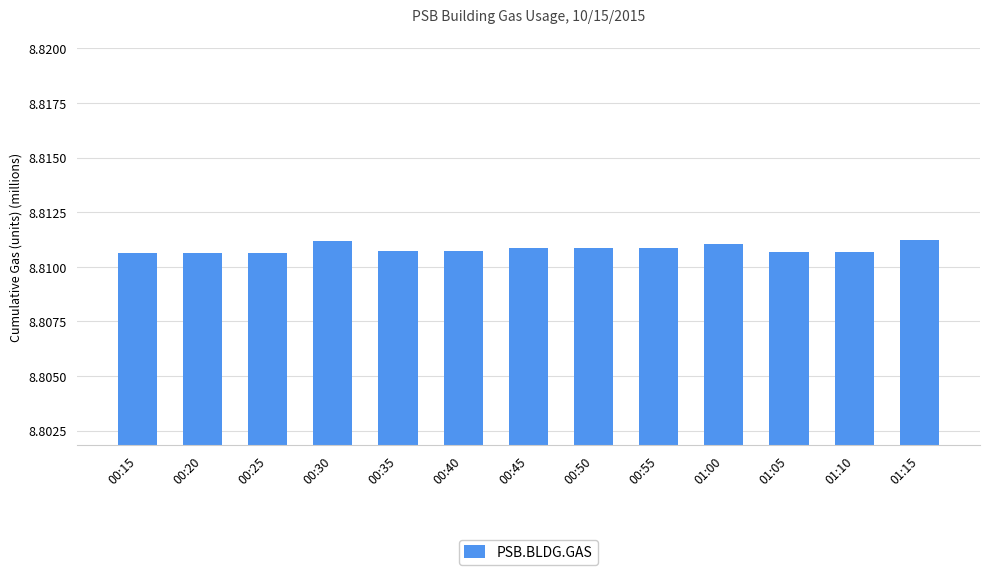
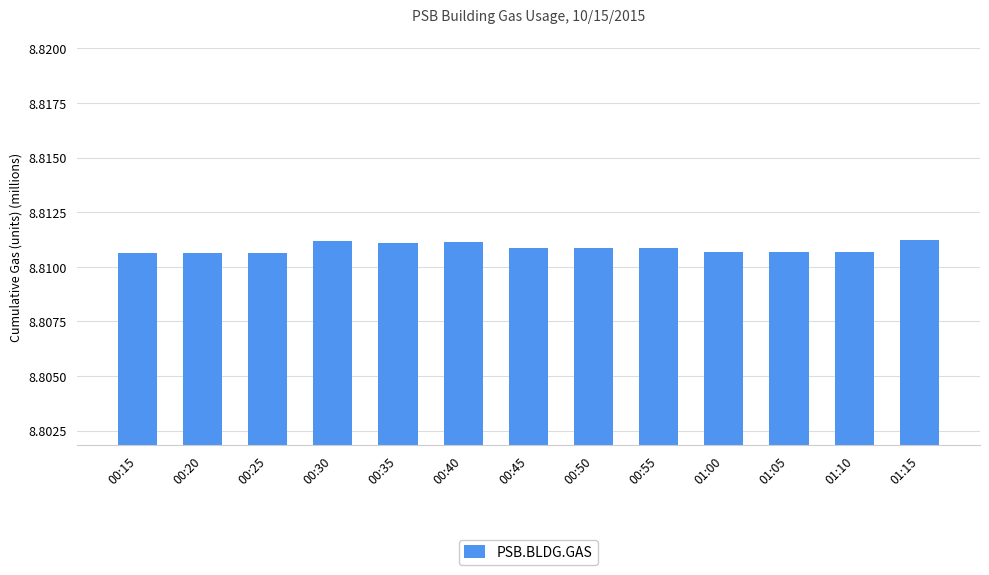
00:35: 8.8107 -> 8.8111
00:40: 8.8107 -> 8.8112
01:00: 8.8111 -> 8.8107
